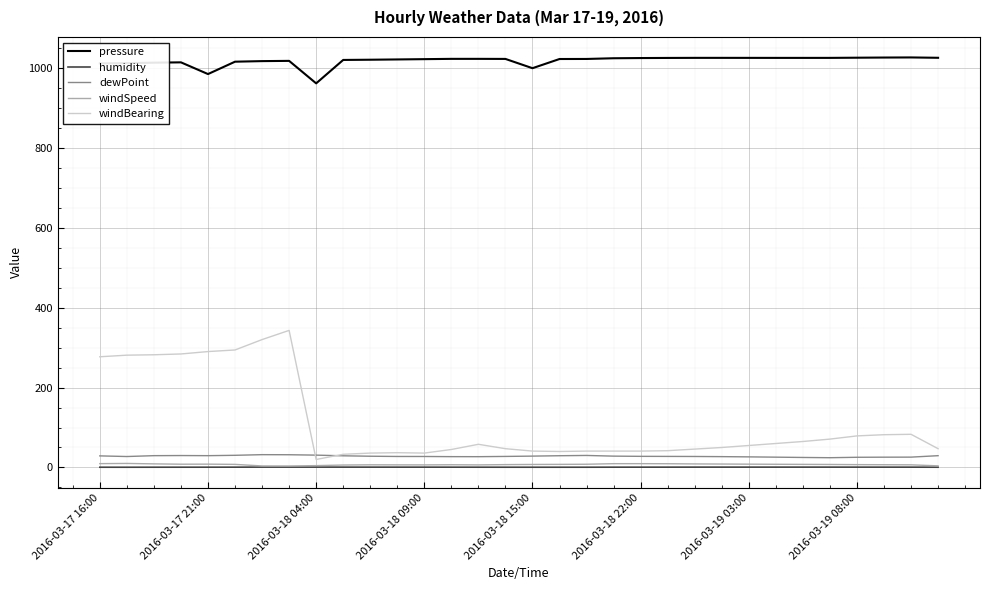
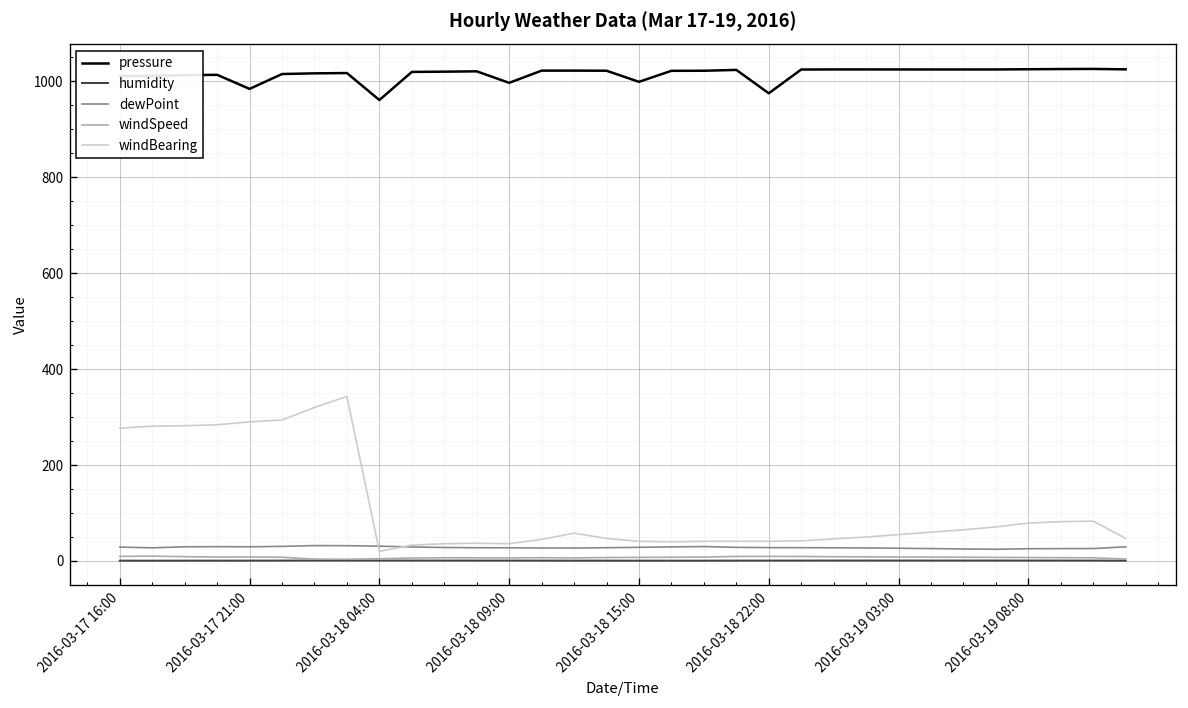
pressure, 2016-03-18 09:00: 1020 -> 1000
pressure, 2016-03-18 22:00: 1020 -> 980
